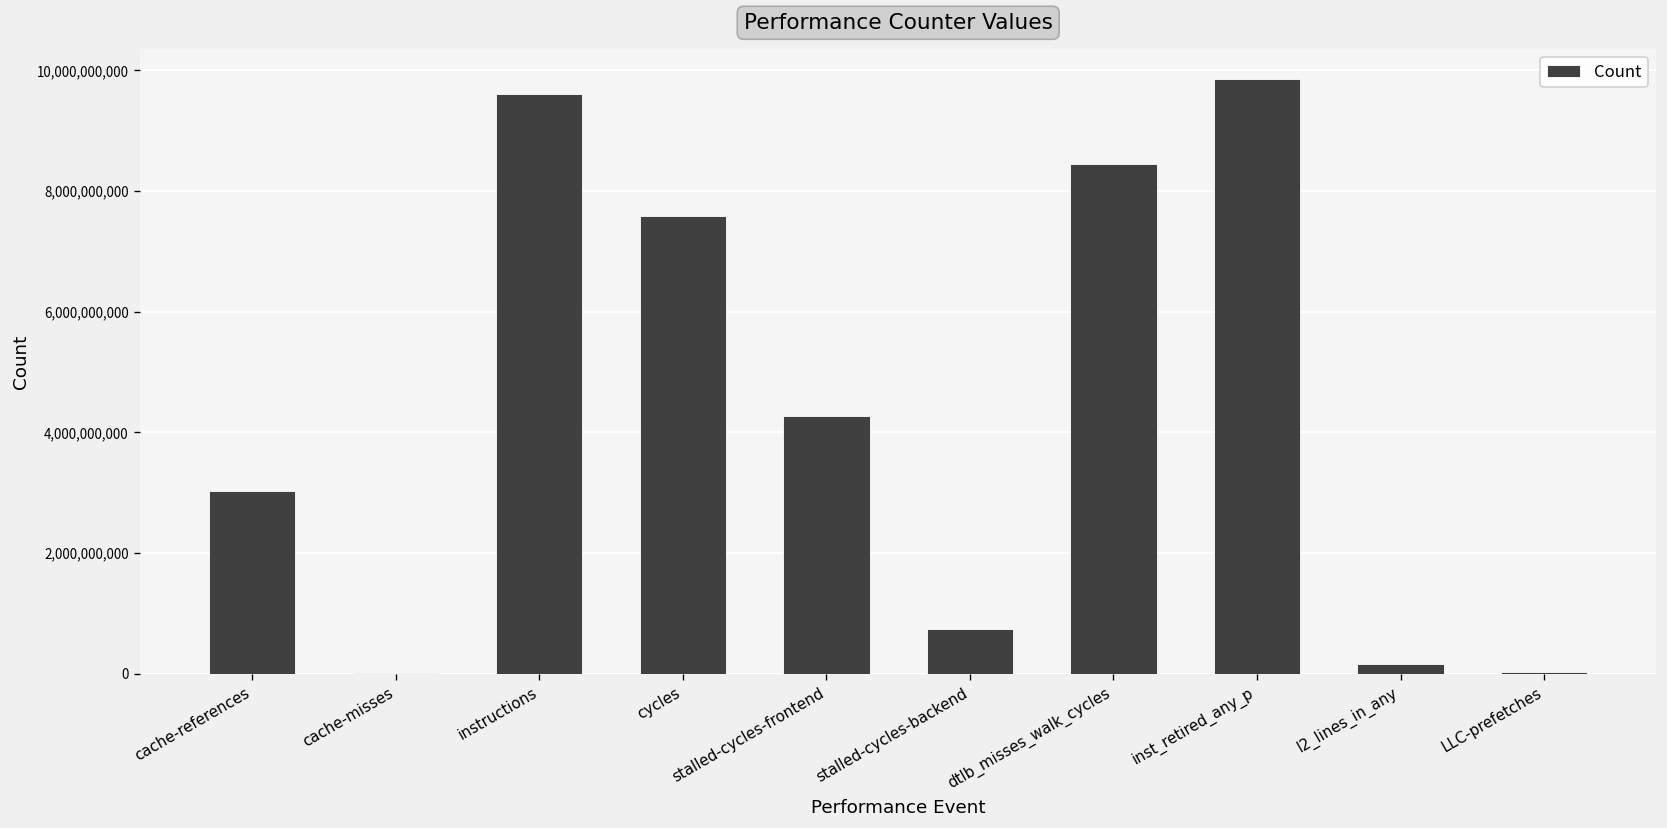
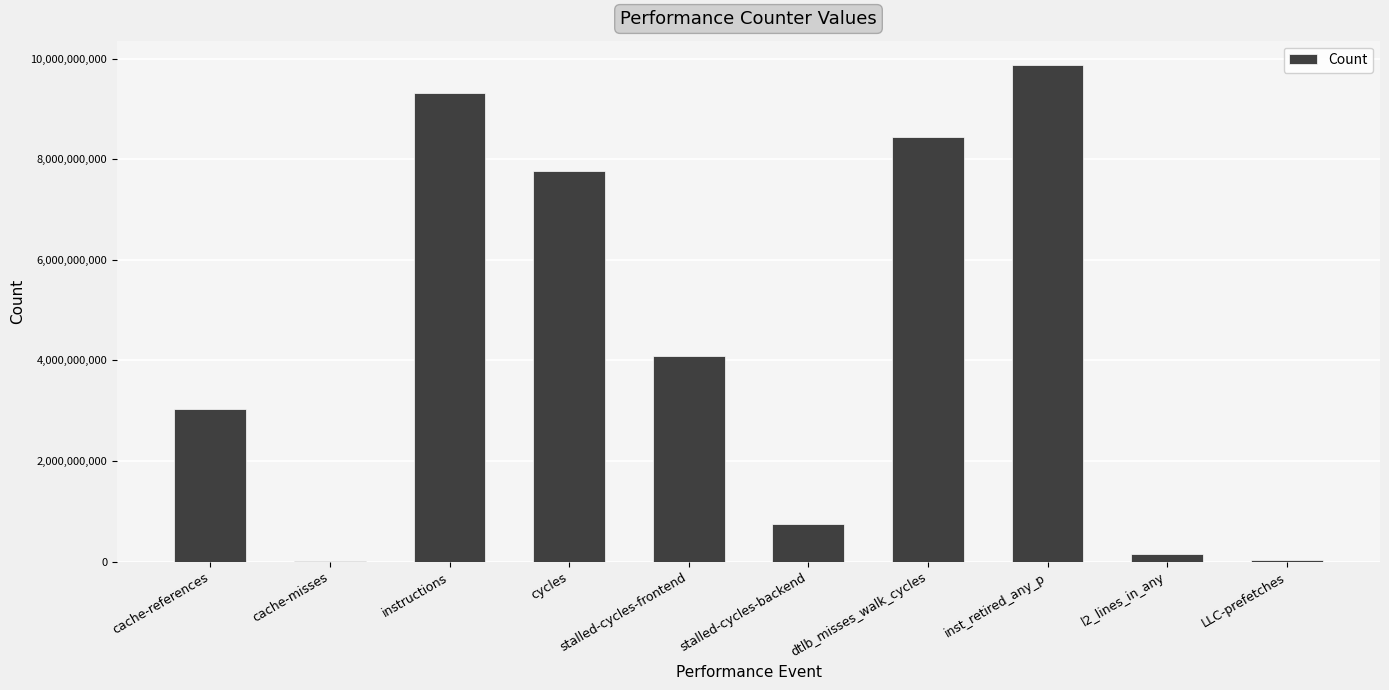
instructions: 9,600,000,000 -> 9,300,000,000
cycles: 7,600,000,000 -> 7,800,000,000
stalled-cycles-frontend: 4,300,000,000 -> 4,100,000,000
